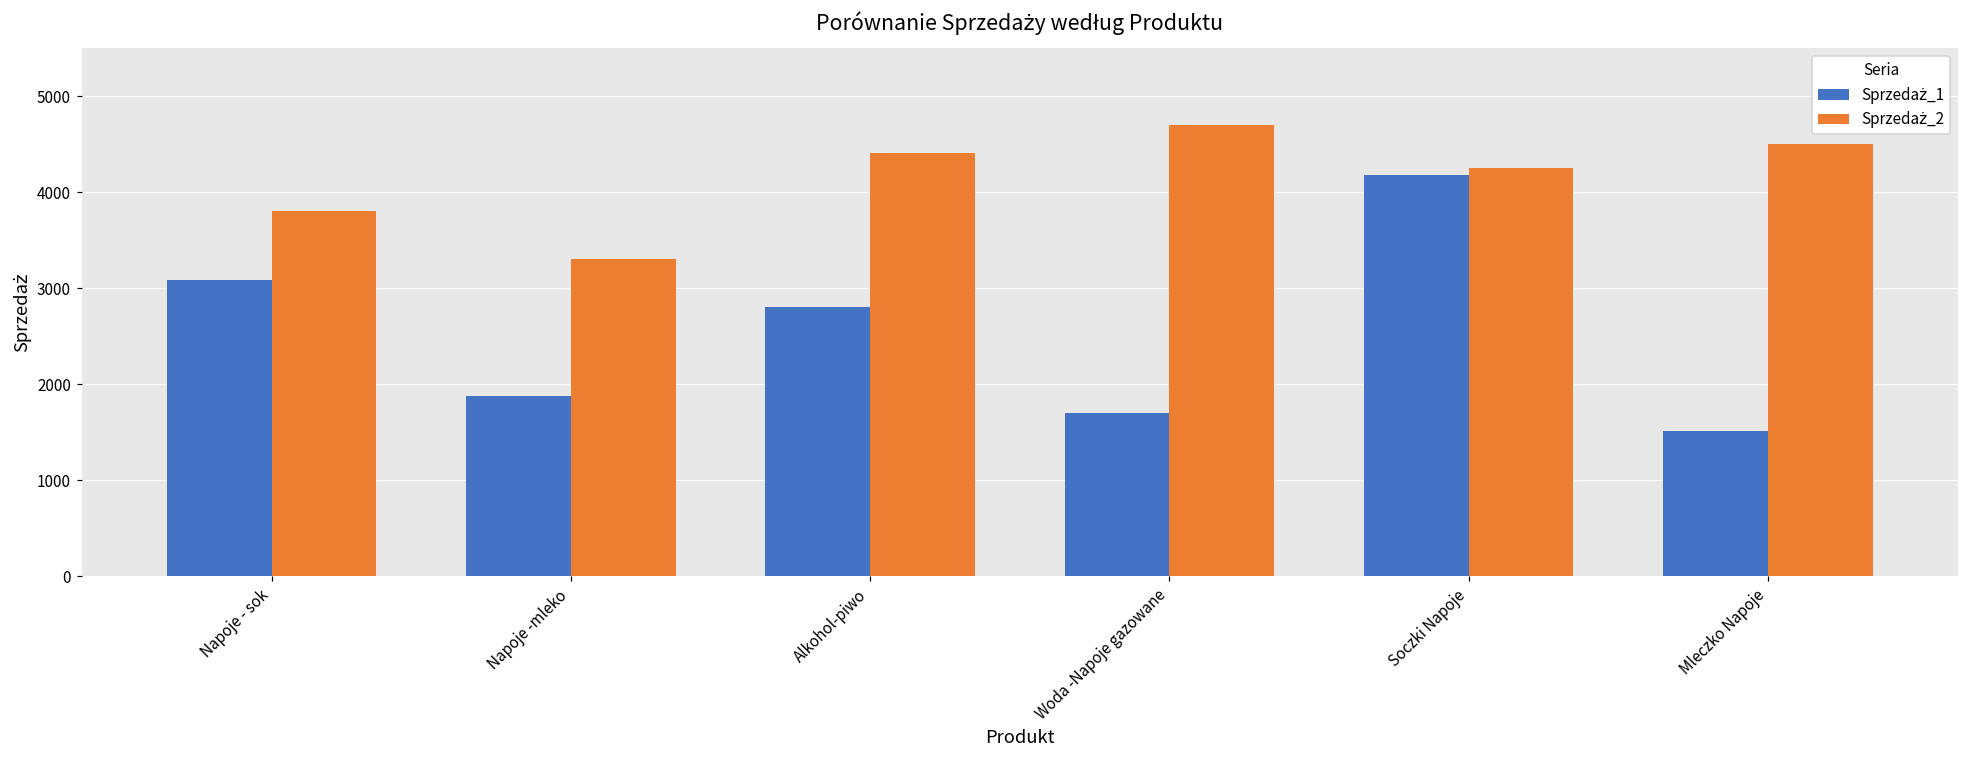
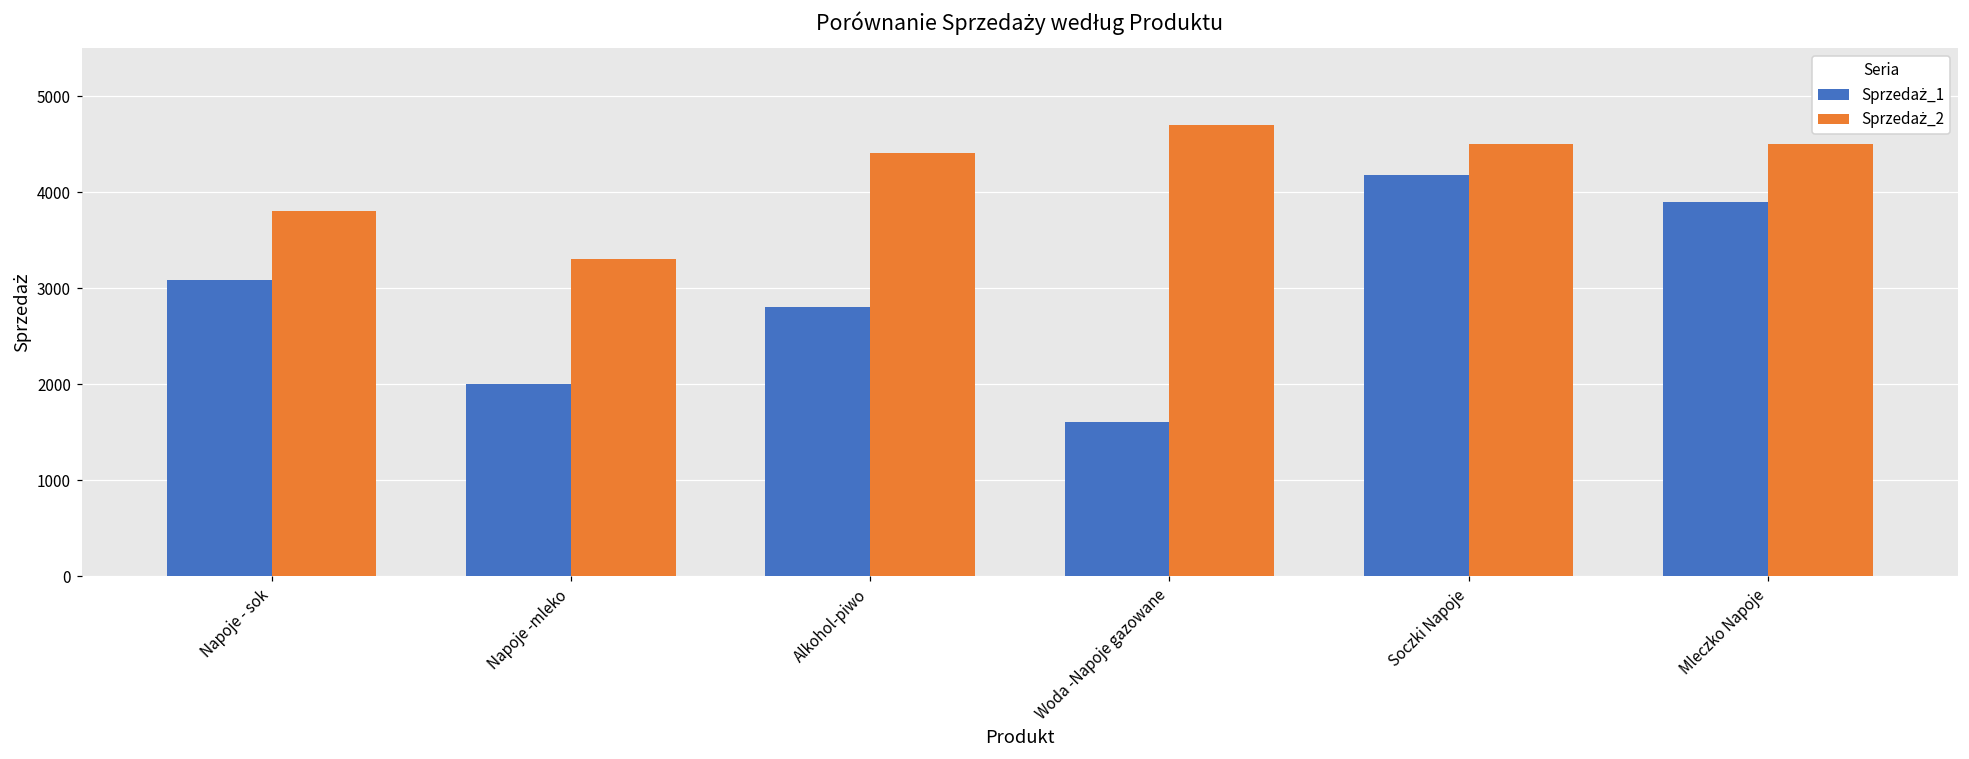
Sprzedaż_1, Napoje -mleko: 1900 -> 2000
Sprzedaż_1, Woda -Napoje gazowane: 1700 -> 1600
Sprzedaż_2, Soczki Napoje: 4300 -> 4500
Sprzedaż_1, Mleczko Napoje: 1500 -> 3900
